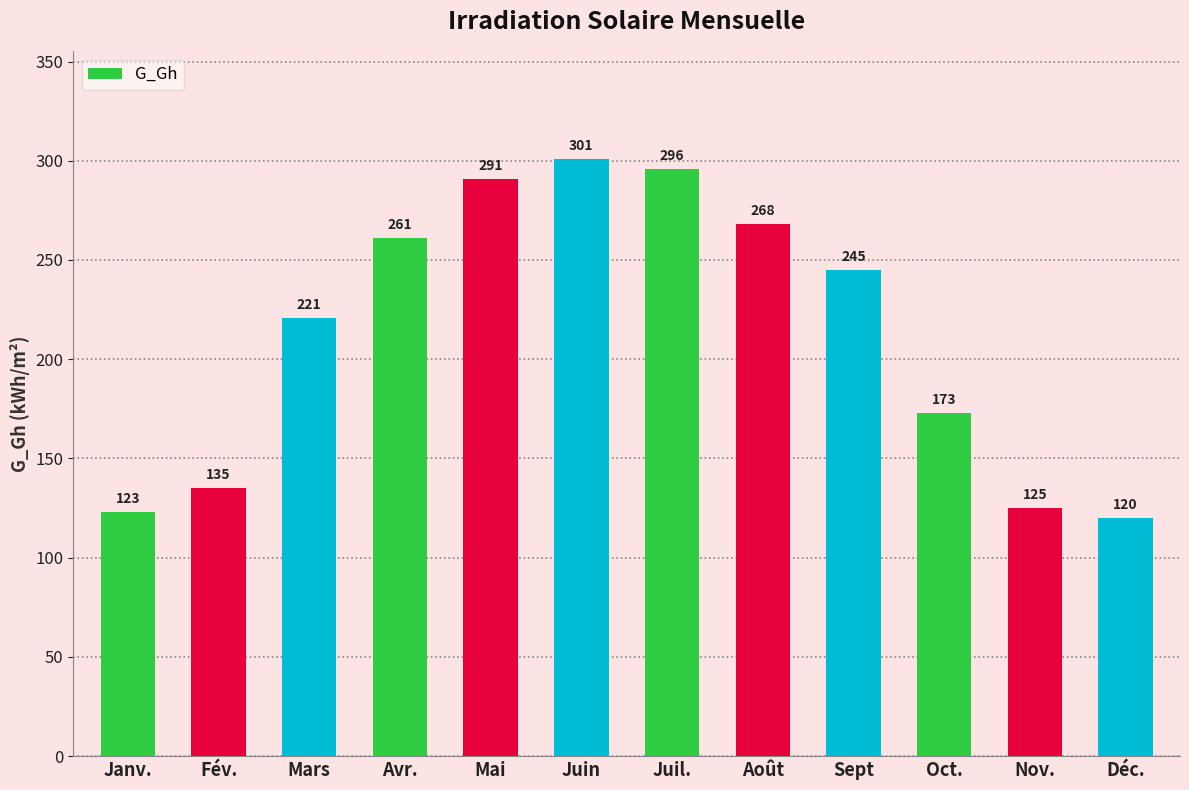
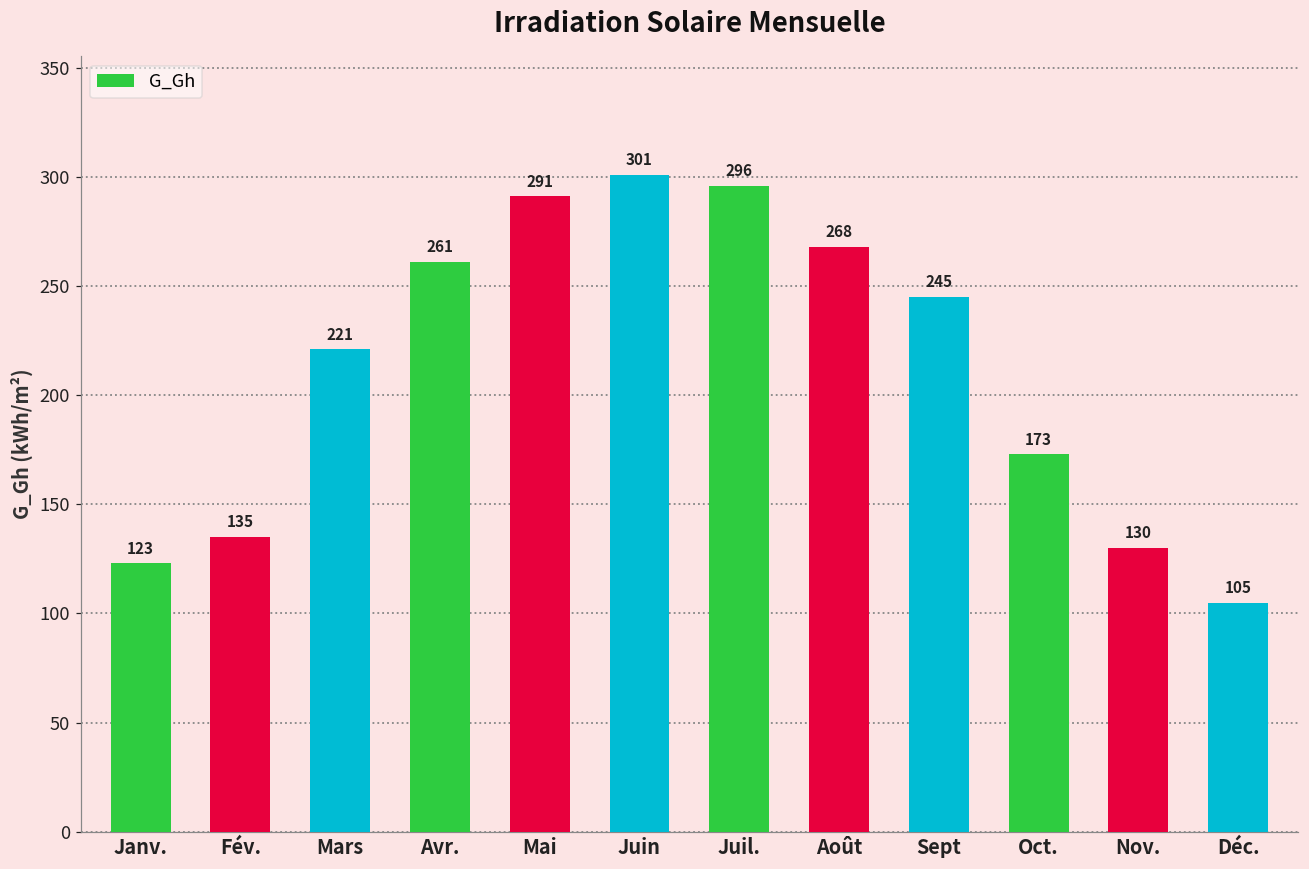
Nov.: 125 -> 130
Déc.: 120 -> 105
